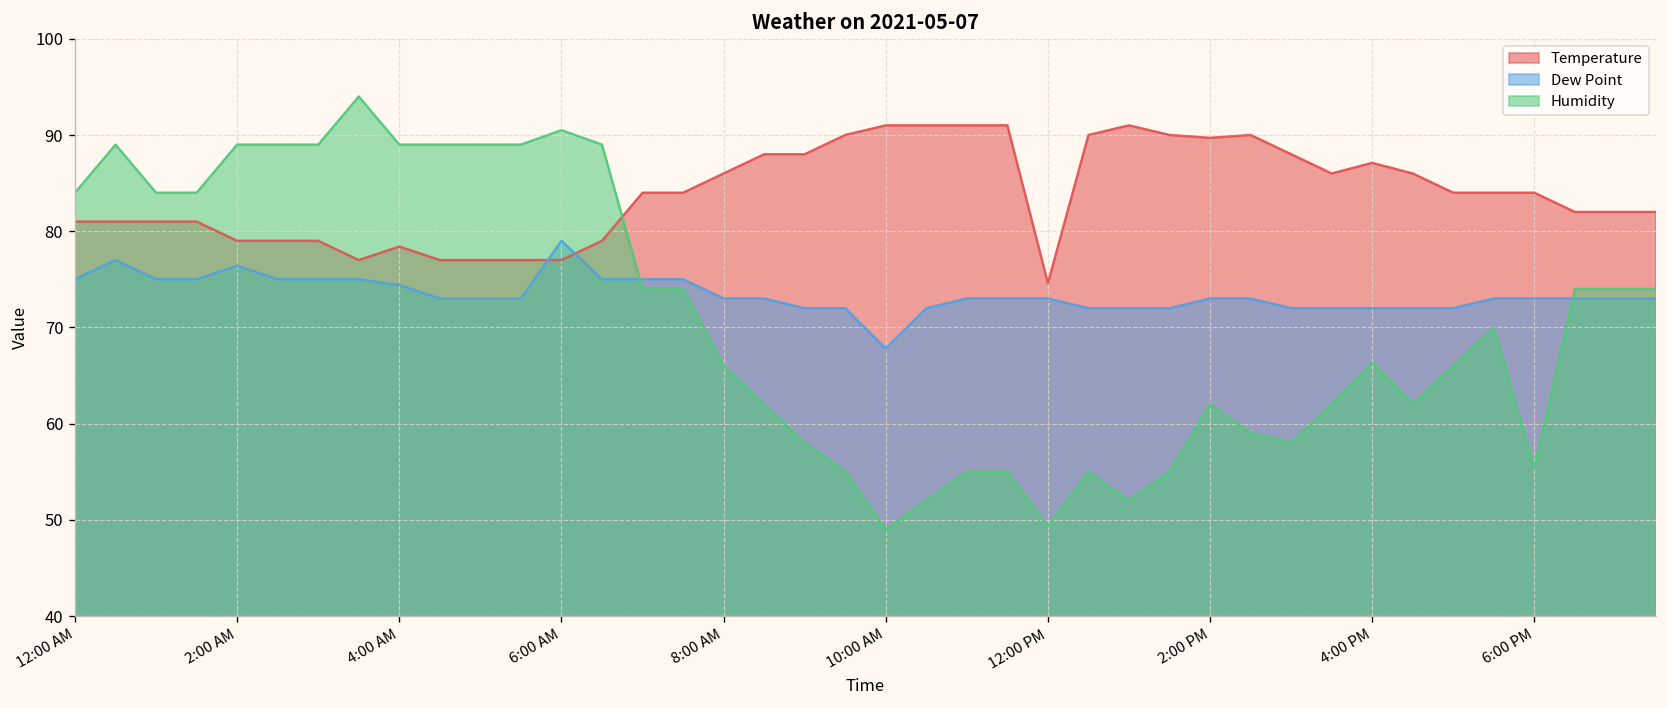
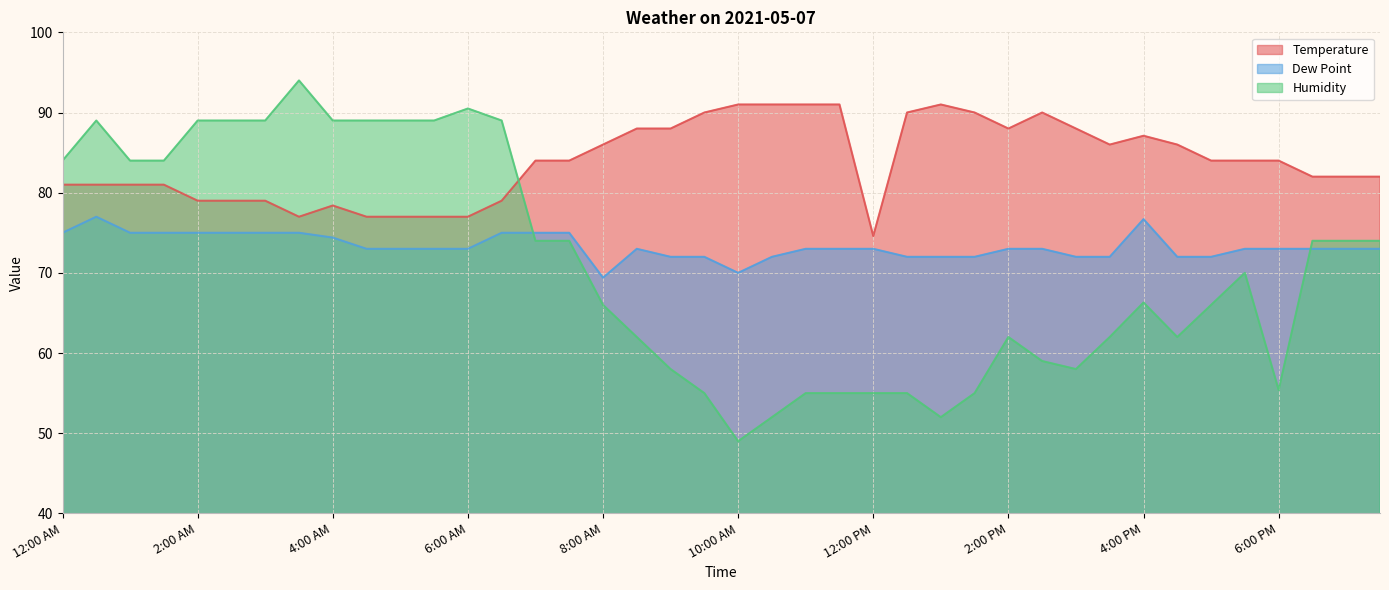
Dew Point, 2:00 AM: 76 -> 75
Dew Point, 6:00 AM: 79 -> 73
Dew Point, 8:00 AM: 73 -> 69
Dew Point, 10:00 AM: 68 -> 70
Humidity, 12:00 PM: 49 -> 55
Temperature, 2:00 PM: 90 -> 88
Dew Point, 4:00 PM: 72 -> 77
